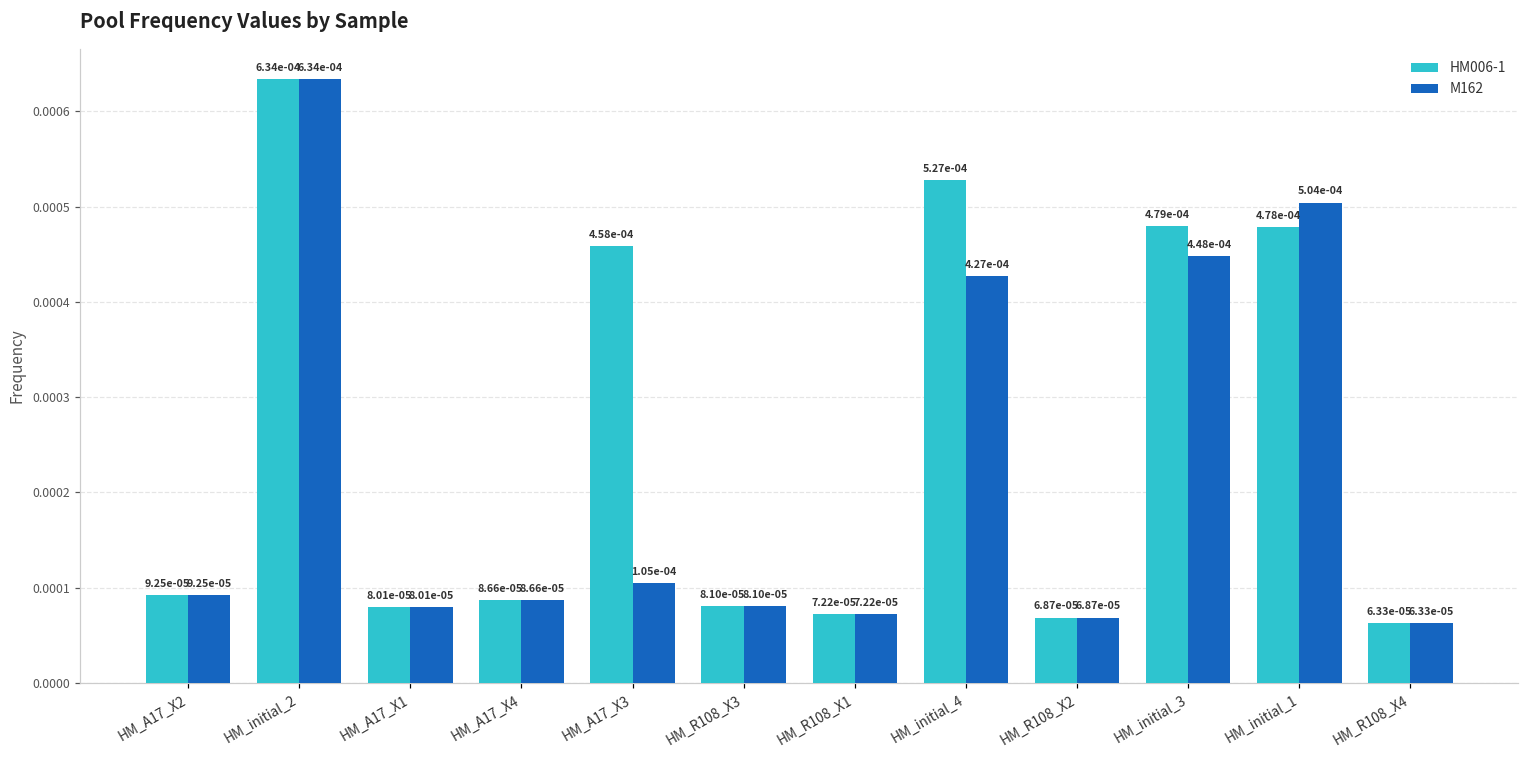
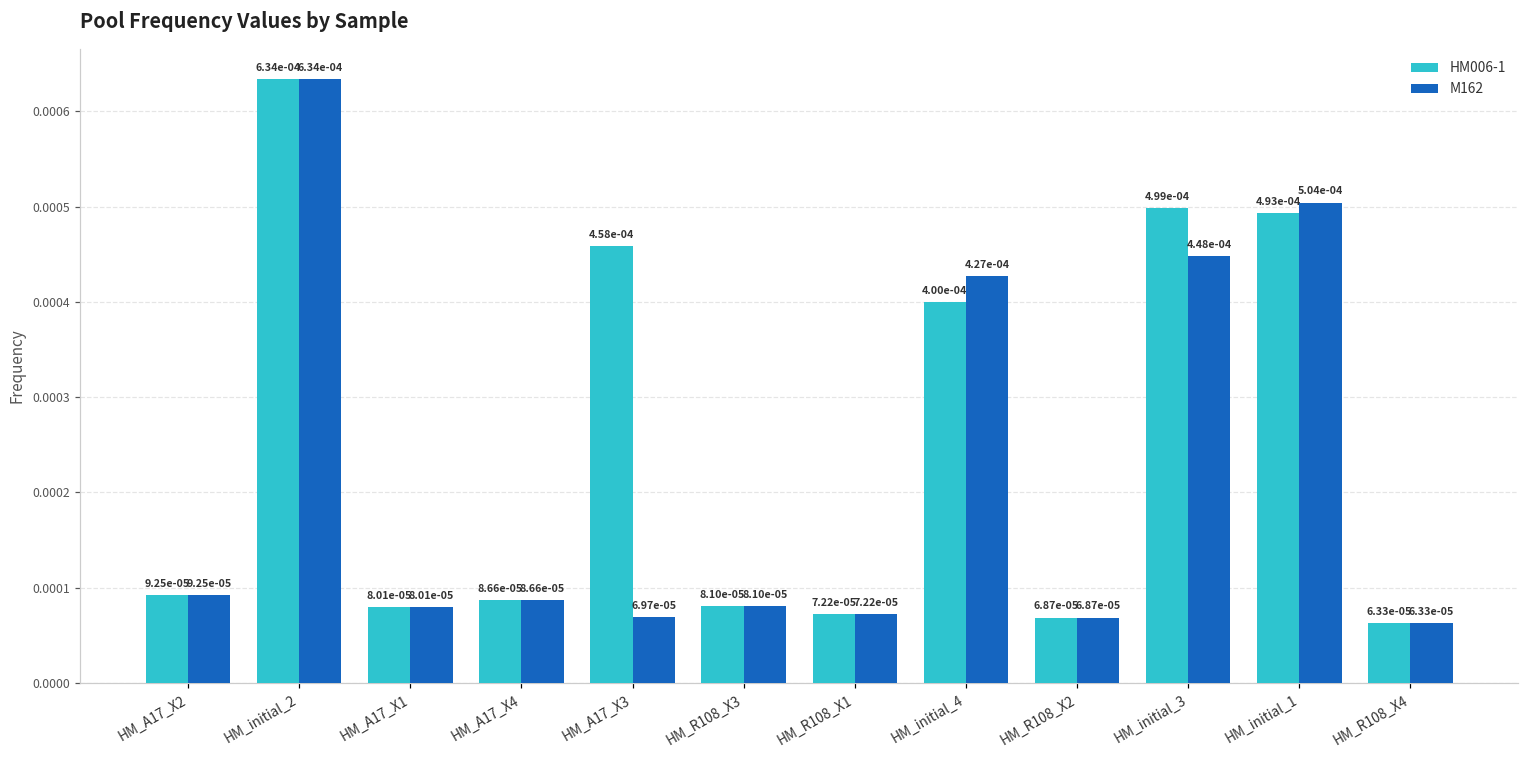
M162, HM_A17_X3: 1.05e-04 -> 6.97e-05
HM006-1, HM_initial_4: 5.27e-04 -> 4.00e-04
HM006-1, HM_initial_3: 4.79e-04 -> 4.99e-04
HM006-1, HM_initial_1: 4.78e-04 -> 4.93e-04
